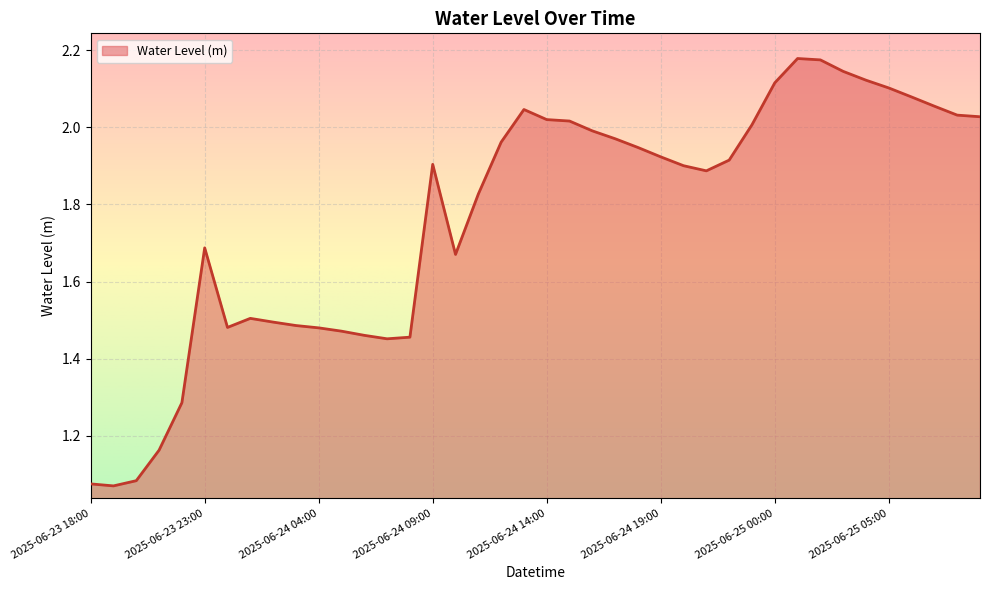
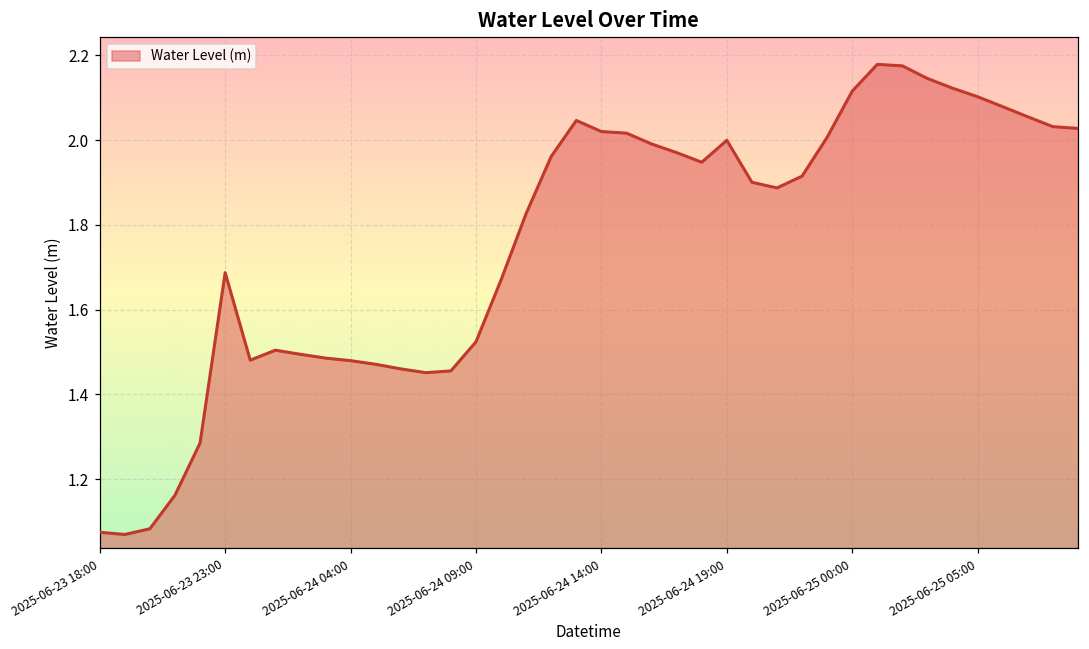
2025-06-24 09:00: 1.90 -> 1.52
2025-06-24 19:00: 1.92 -> 2.00
